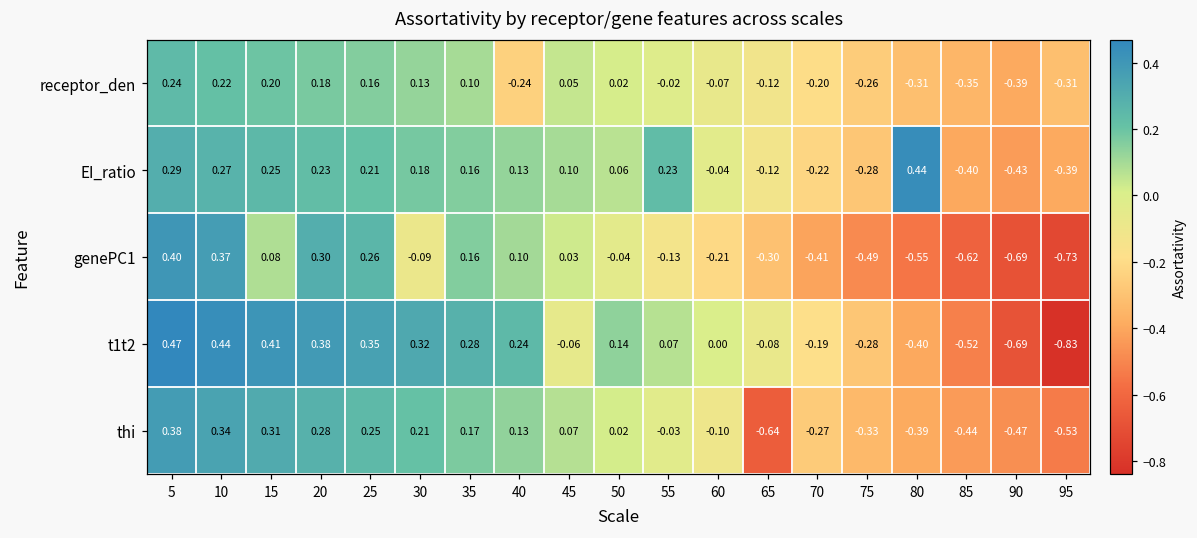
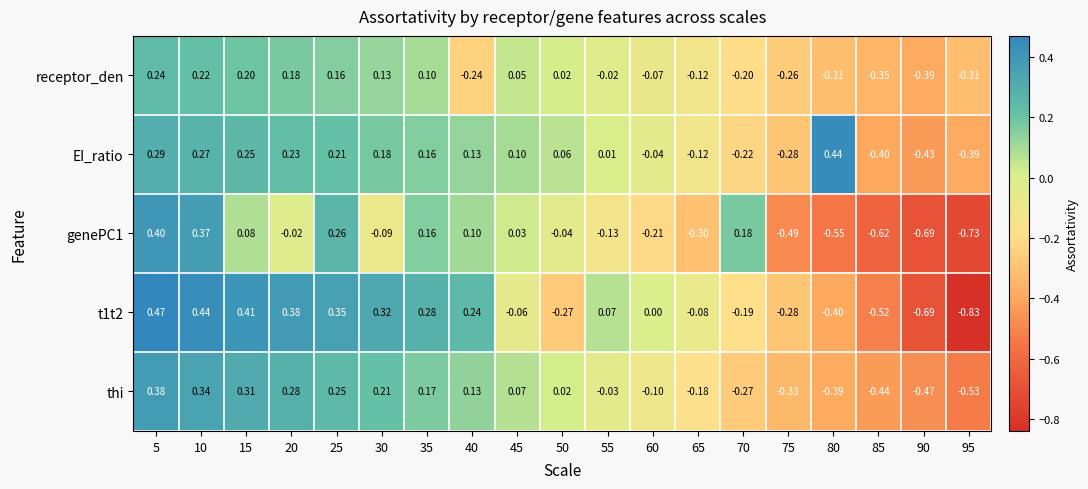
EI_ratio, 55: 0.23 -> 0.01
genePC1, 20: 0.30 -> -0.02
genePC1, 70: -0.41 -> 0.18
t1t2, 50: 0.14 -> -0.27
thi, 65: -0.64 -> -0.18
